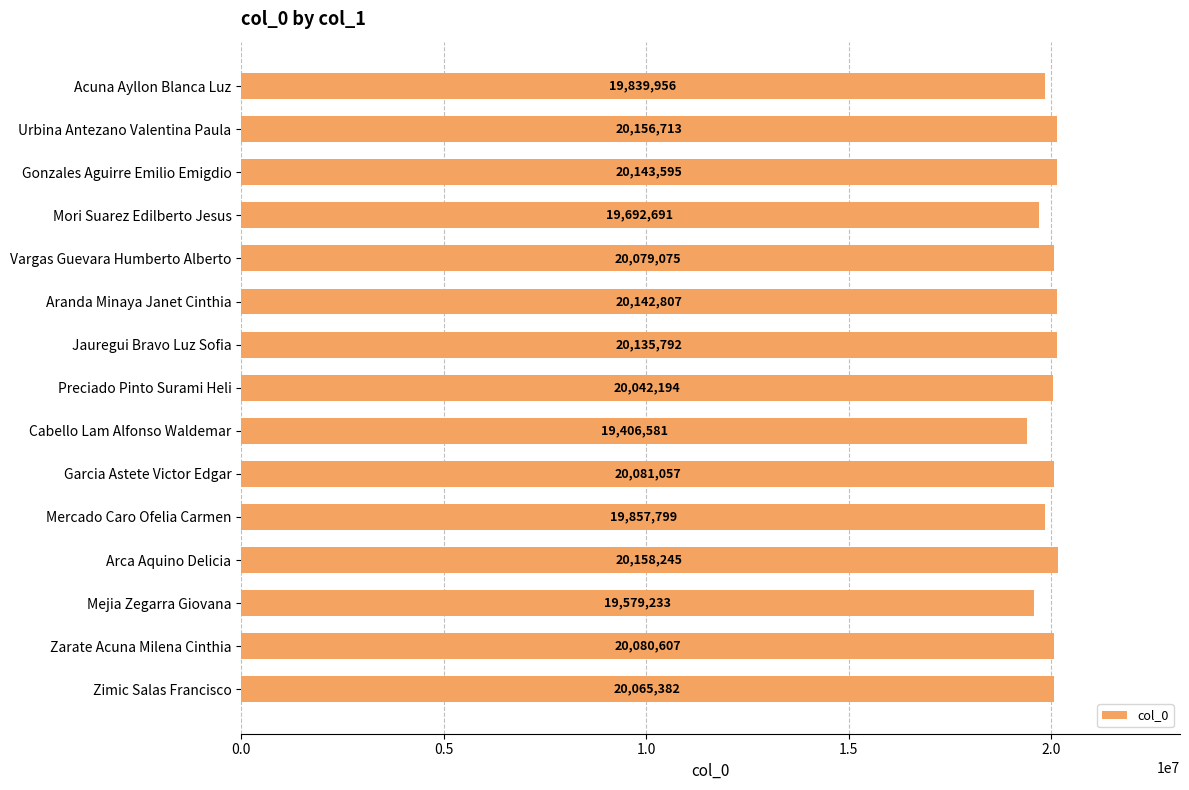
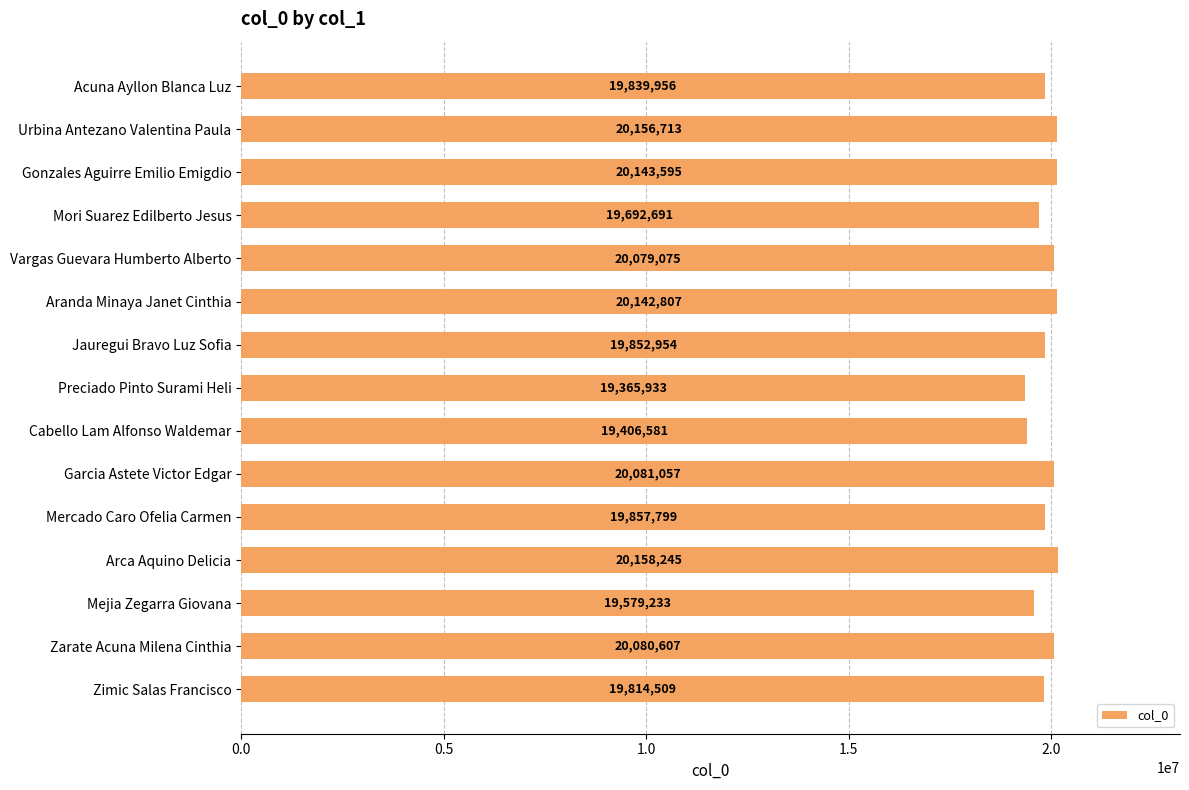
Jauregui Bravo Luz Sofia: 20,135,792 -> 19,852,954
Preciado Pinto Surami Heli: 20,042,194 -> 19,365,933
Zimic Salas Francisco: 20,065,382 -> 19,814,509
